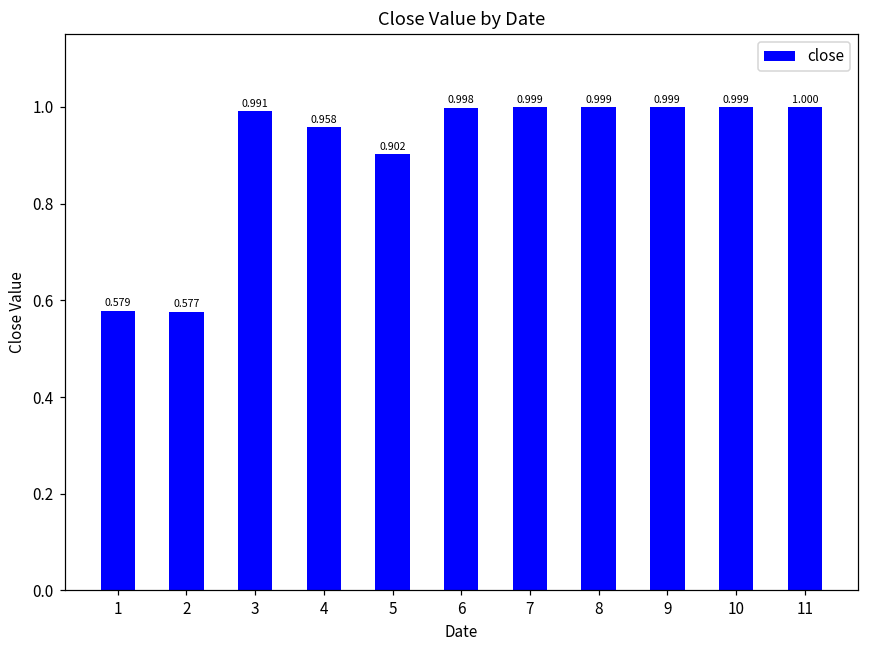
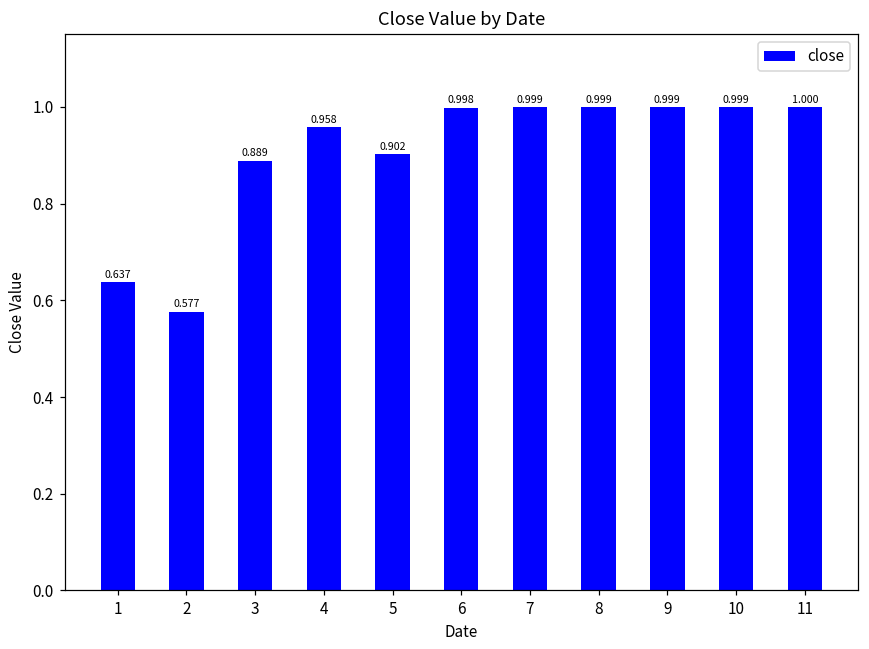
1: 0.579 -> 0.637
3: 0.991 -> 0.889
